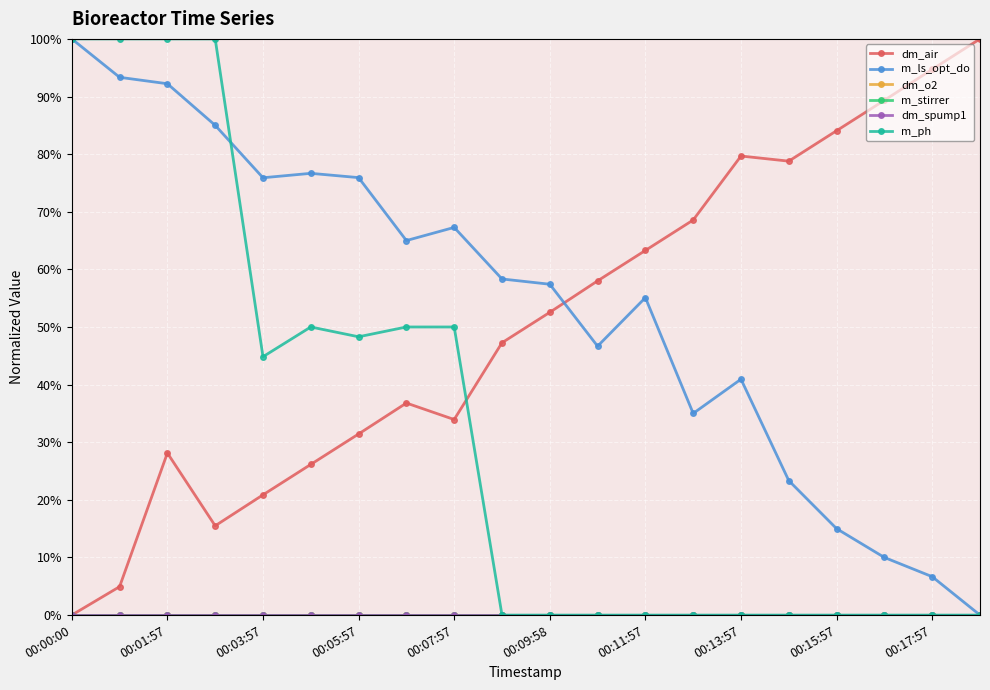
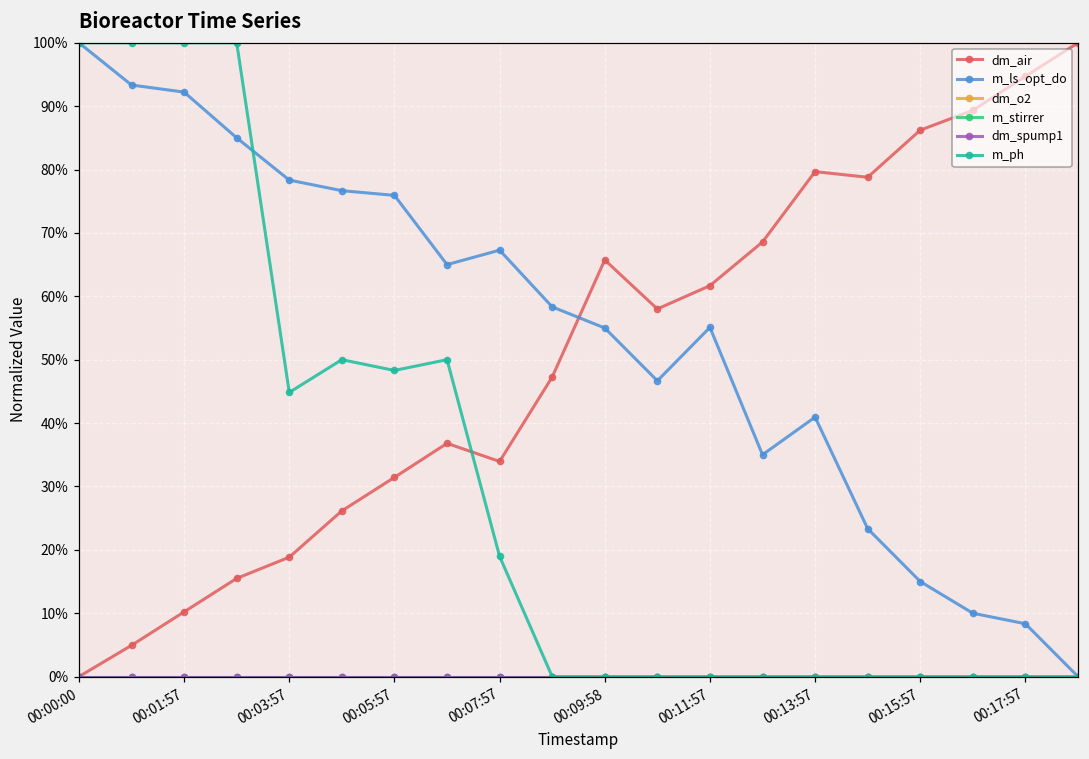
dm_air, 00:01:57: 28% -> 10%
dm_air, 00:03:57: 21% -> 19%
m_ls_opt_do, 00:03:57: 76% -> 78%
m_ph, 00:07:57: 50% -> 19%
dm_air, 00:09:58: 53% -> 66%
m_ls_opt_do, 00:09:58: 57% -> 55%
dm_air, 00:11:57: 63% -> 62%
dm_air, 00:15:57: 84% -> 86%
m_ls_opt_do, 00:17:57: 7% -> 8%
